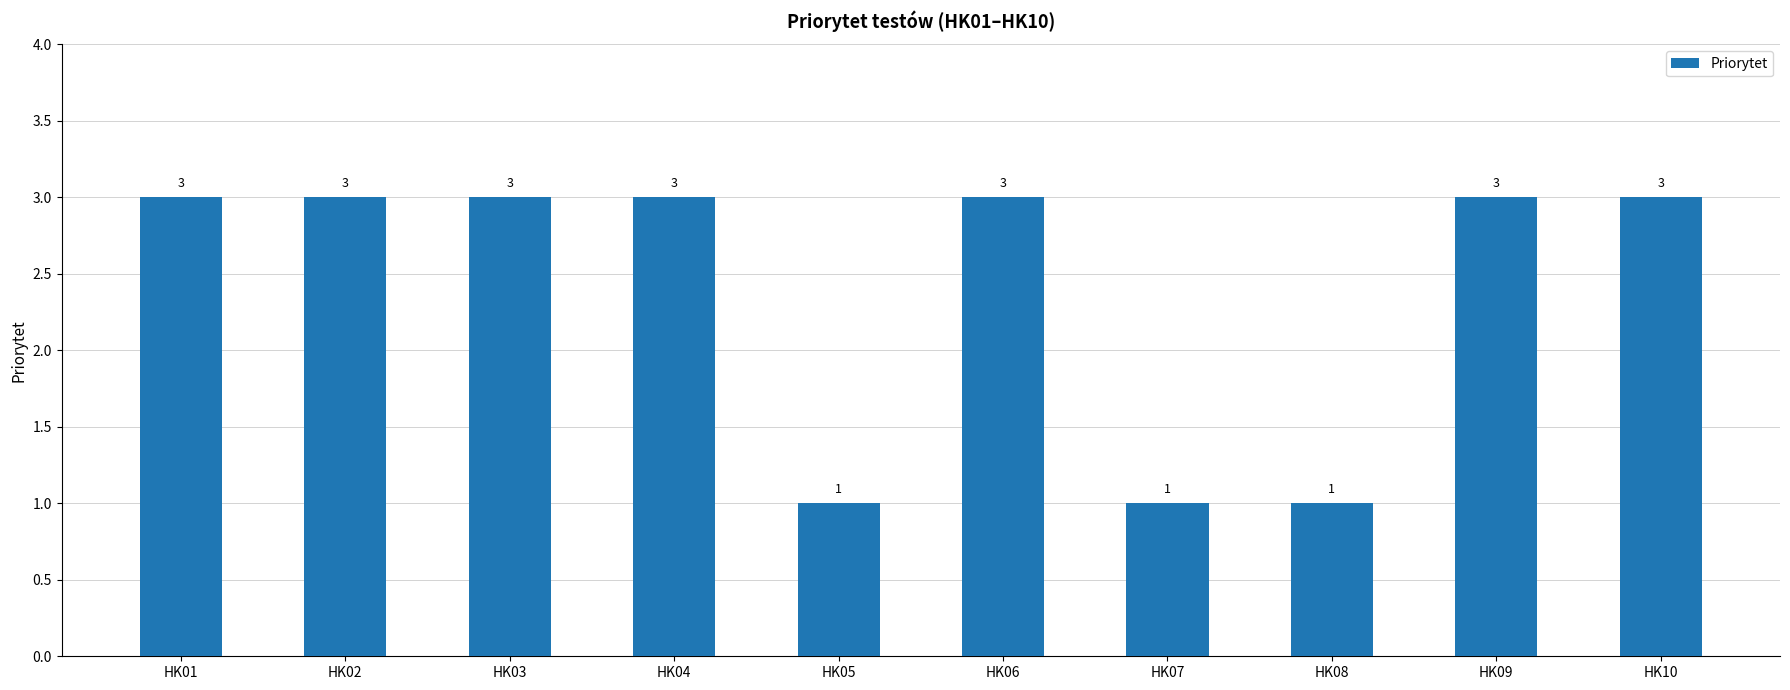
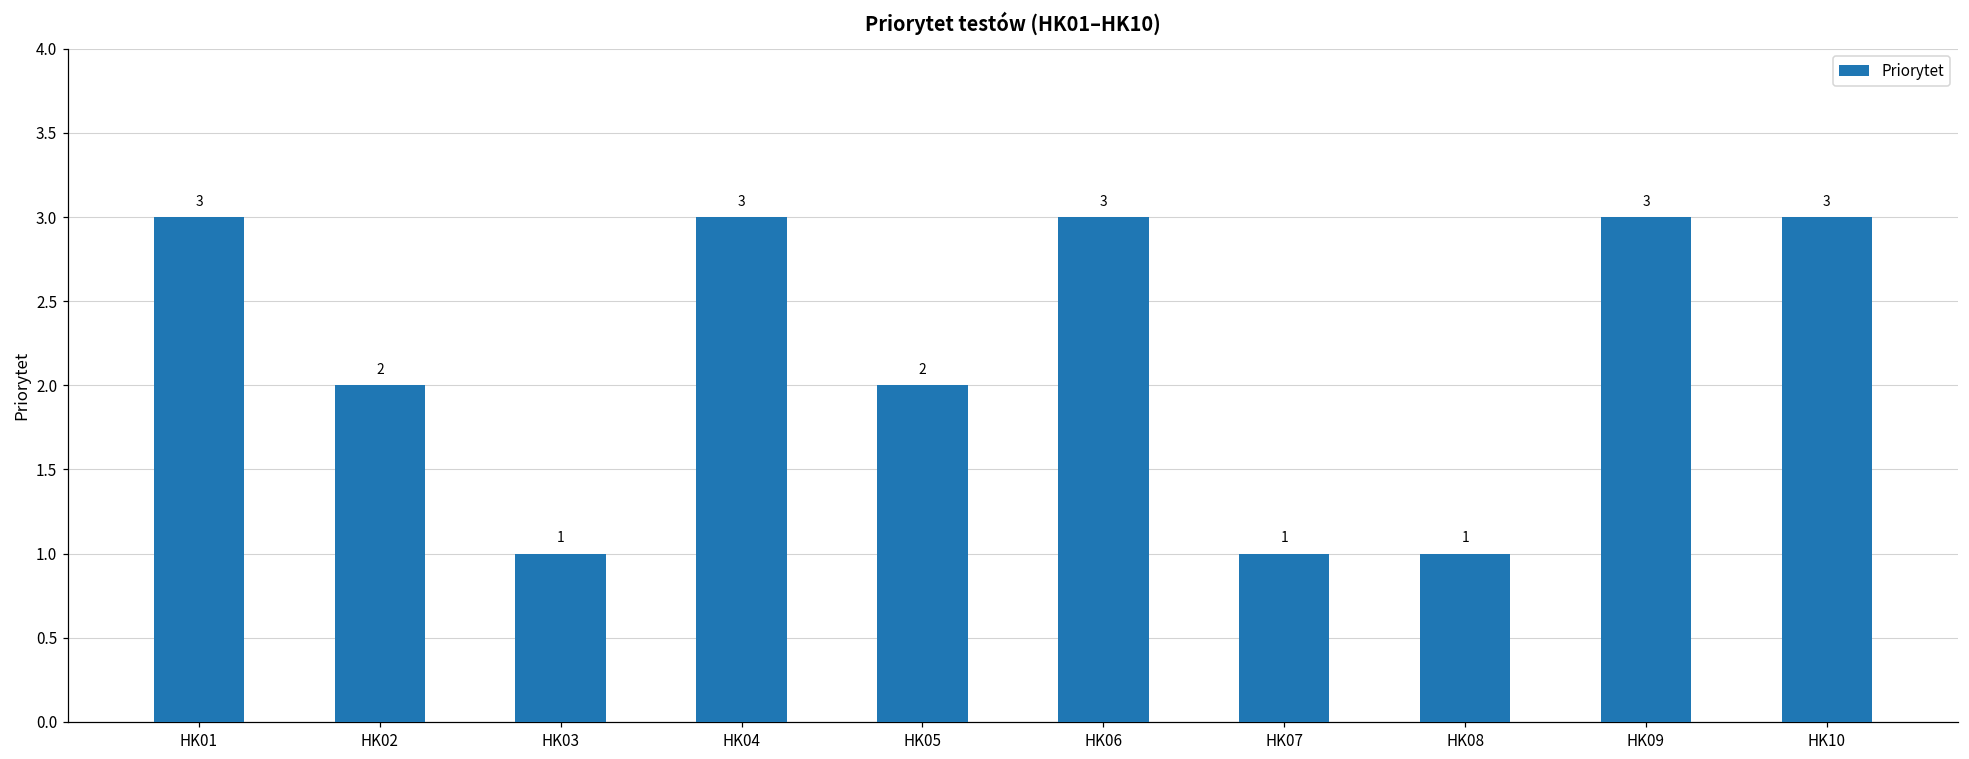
HK02: 3 -> 2
HK03: 3 -> 1
HK05: 1 -> 2
